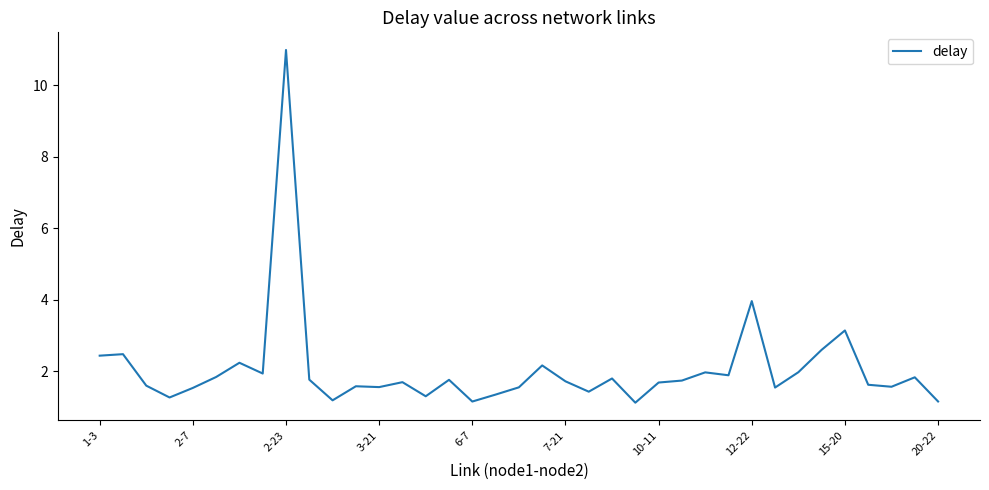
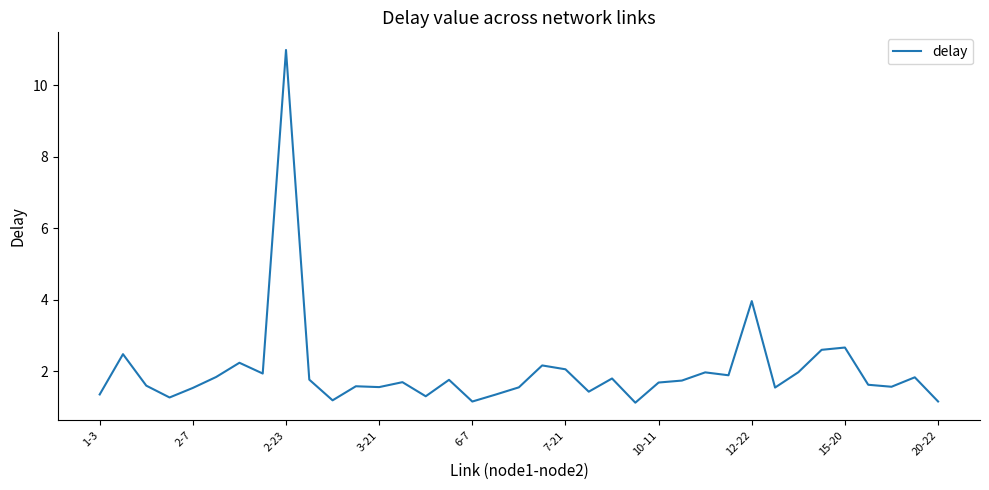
1-3: 2.4 -> 1.4
7-21: 1.7 -> 2.1
15-20: 3.1 -> 2.7
